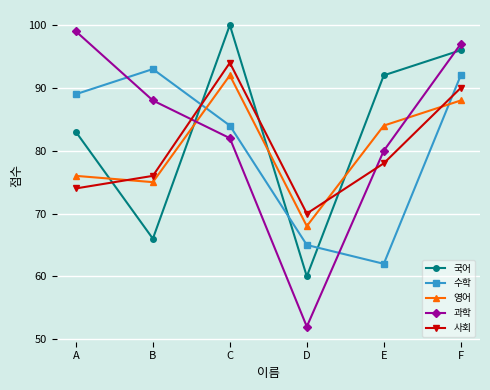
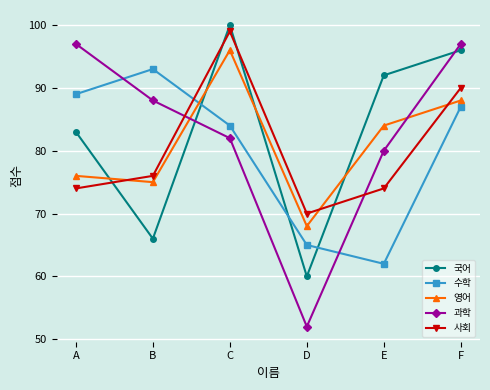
과학, A: 99 -> 97
영어, C: 92 -> 96
사회, C: 94 -> 99
사회, E: 78 -> 74
수학, F: 92 -> 87
